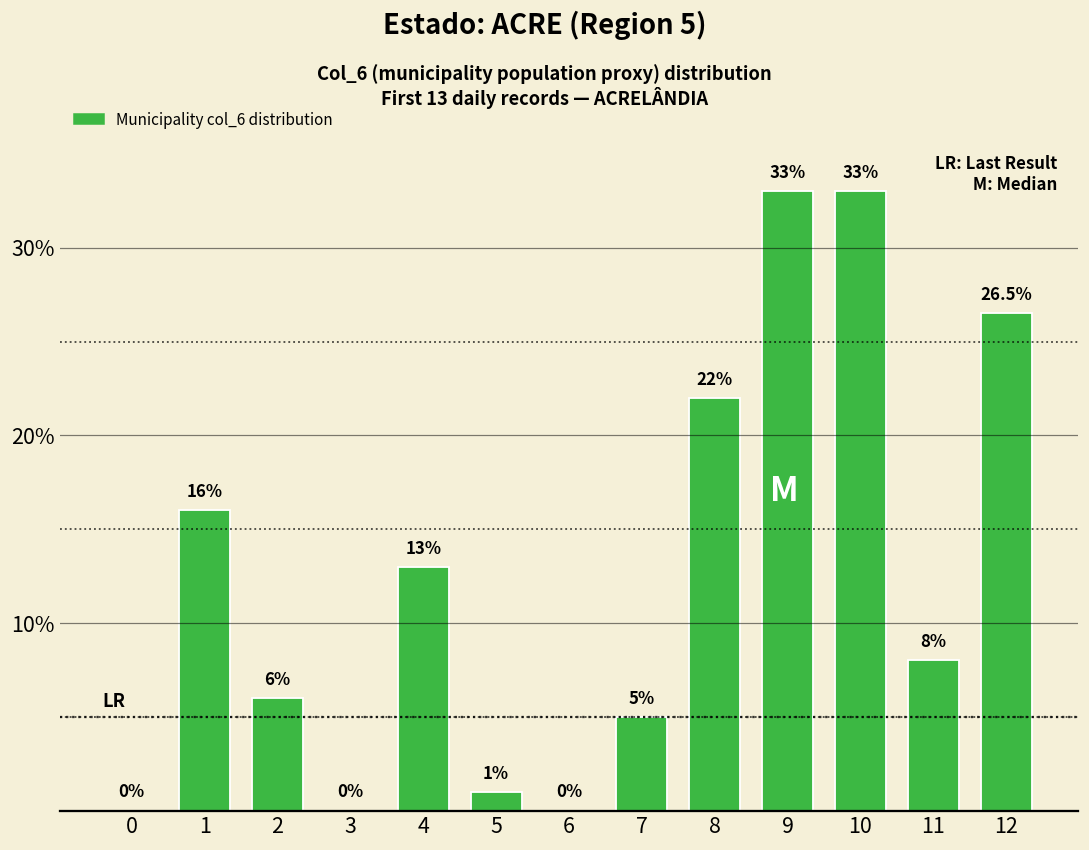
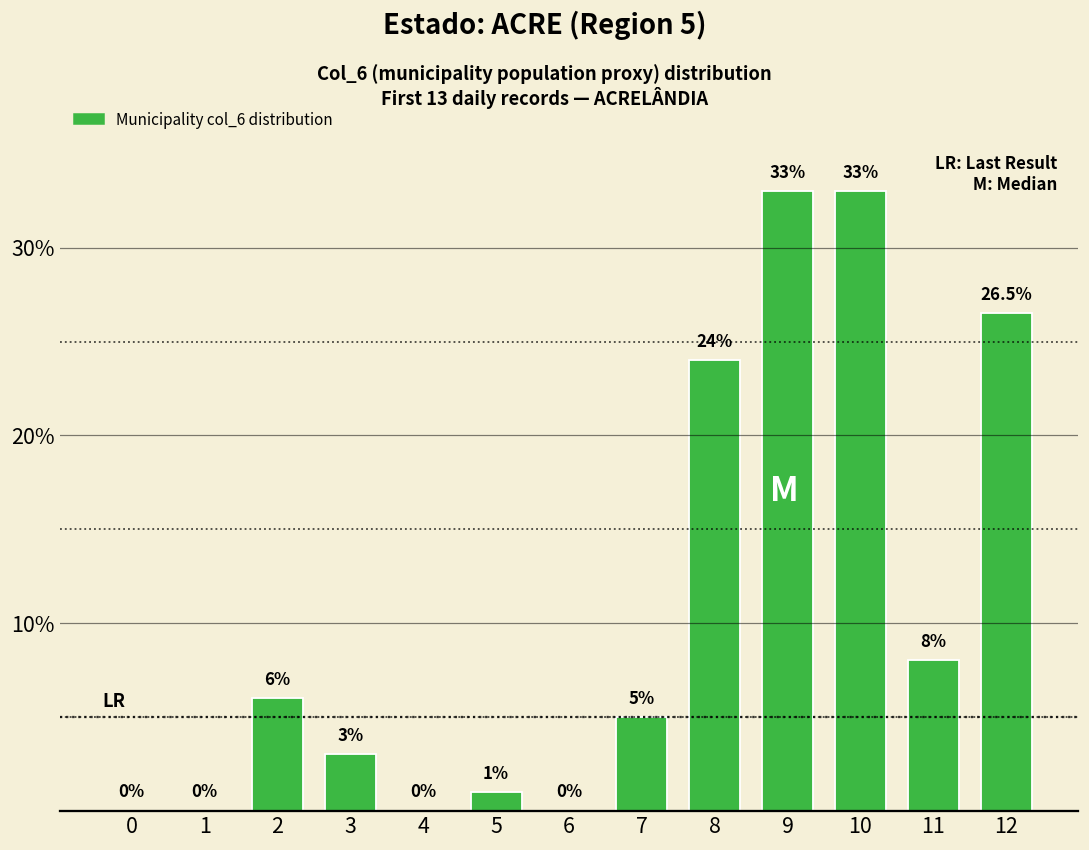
1: 16% -> 0%
3: 0% -> 3%
4: 13% -> 0%
8: 22% -> 24%
